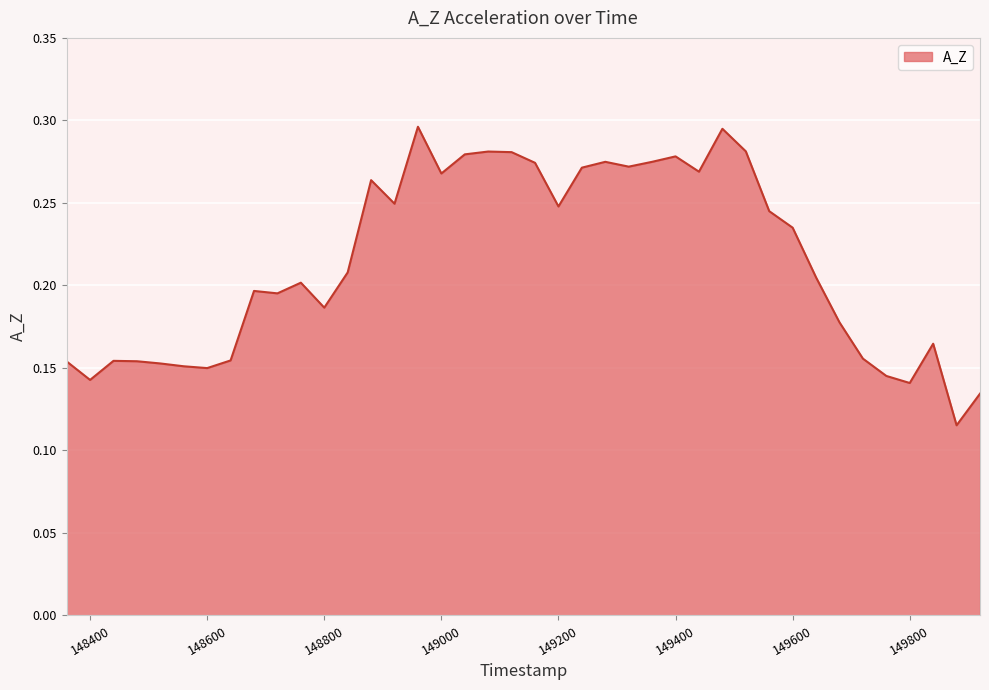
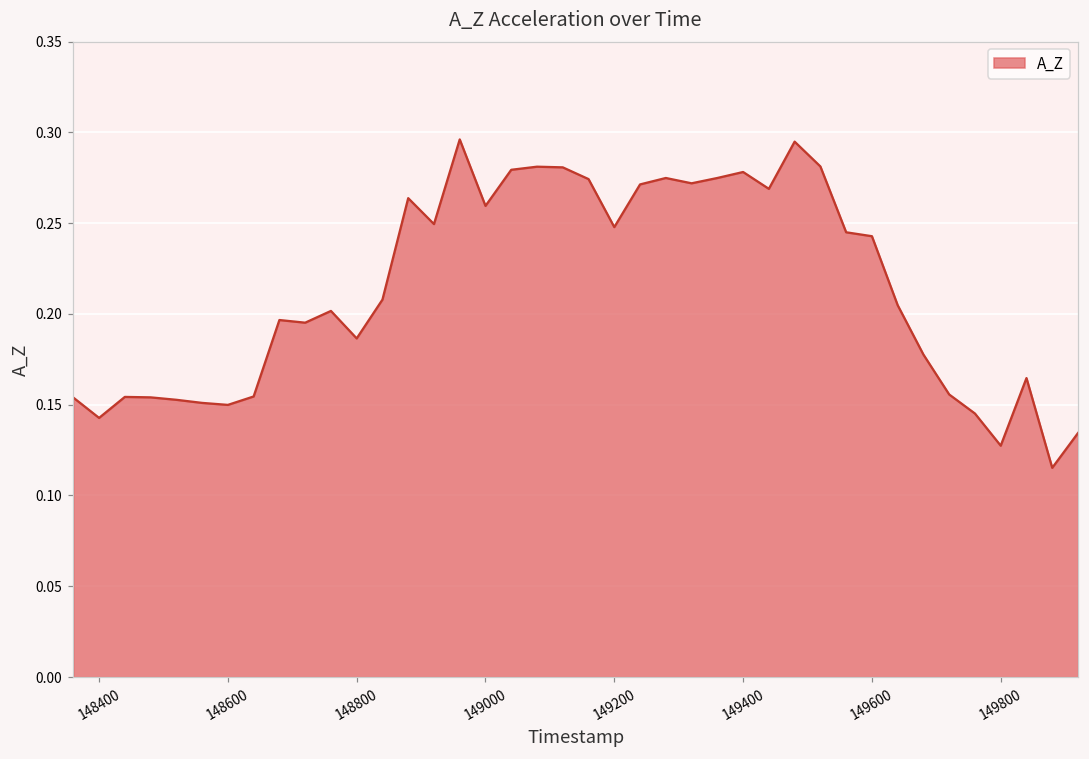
149000: 0.268 -> 0.260
149600: 0.235 -> 0.243
149800: 0.141 -> 0.127
